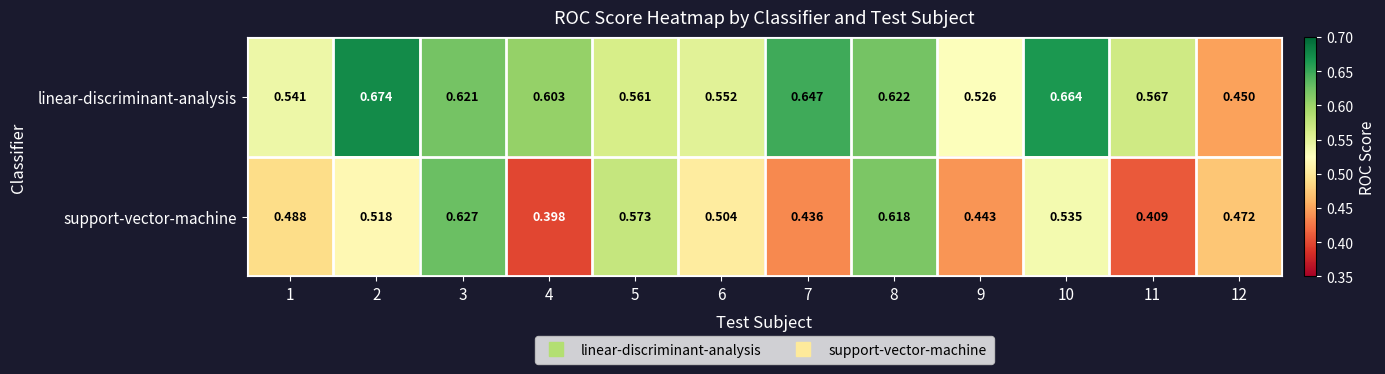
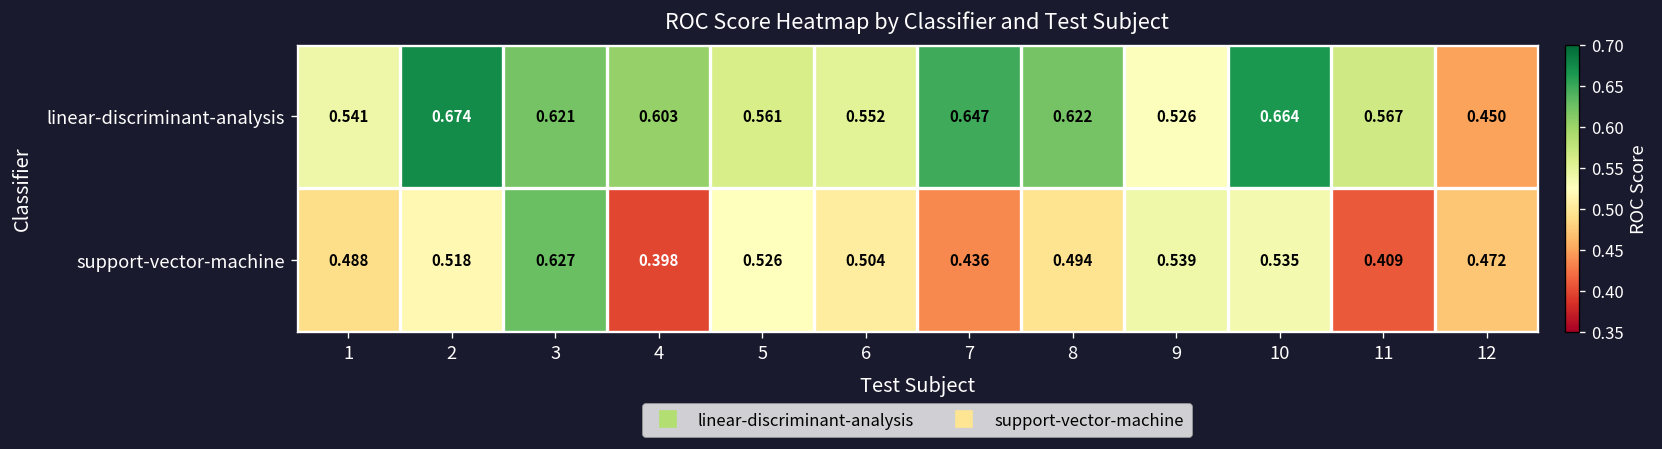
support-vector-machine, 5: 0.573 -> 0.526
support-vector-machine, 8: 0.618 -> 0.494
support-vector-machine, 9: 0.443 -> 0.539
